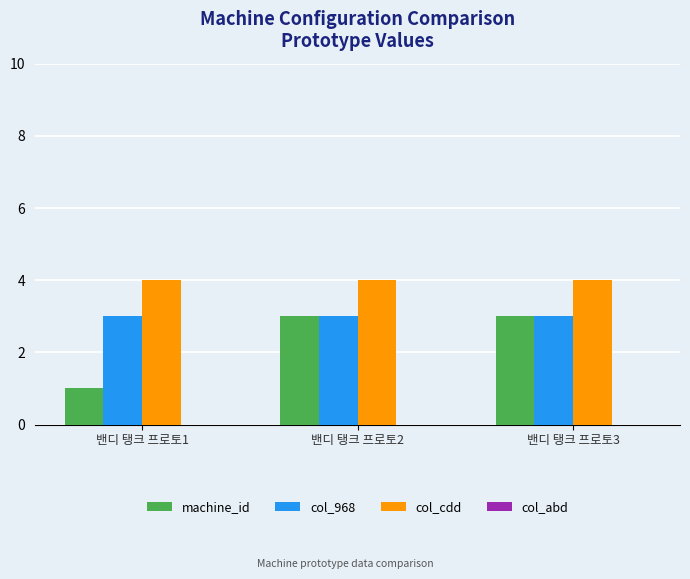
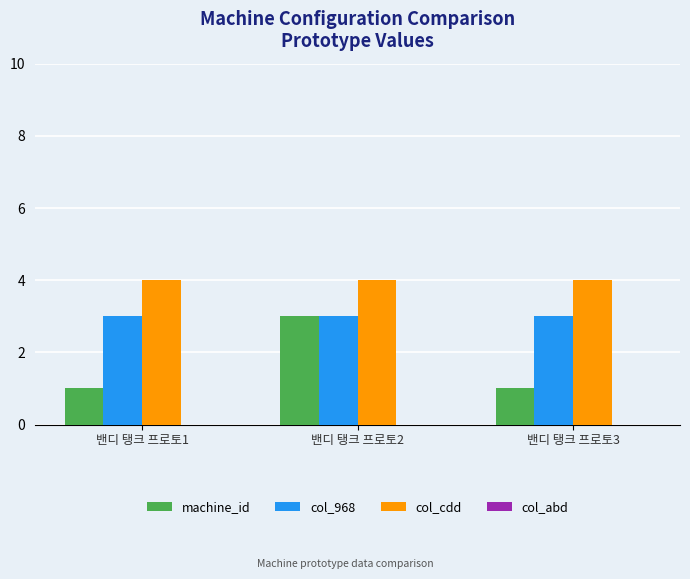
machine_id, 밴디 탱크 프로토3: 3 -> 1
